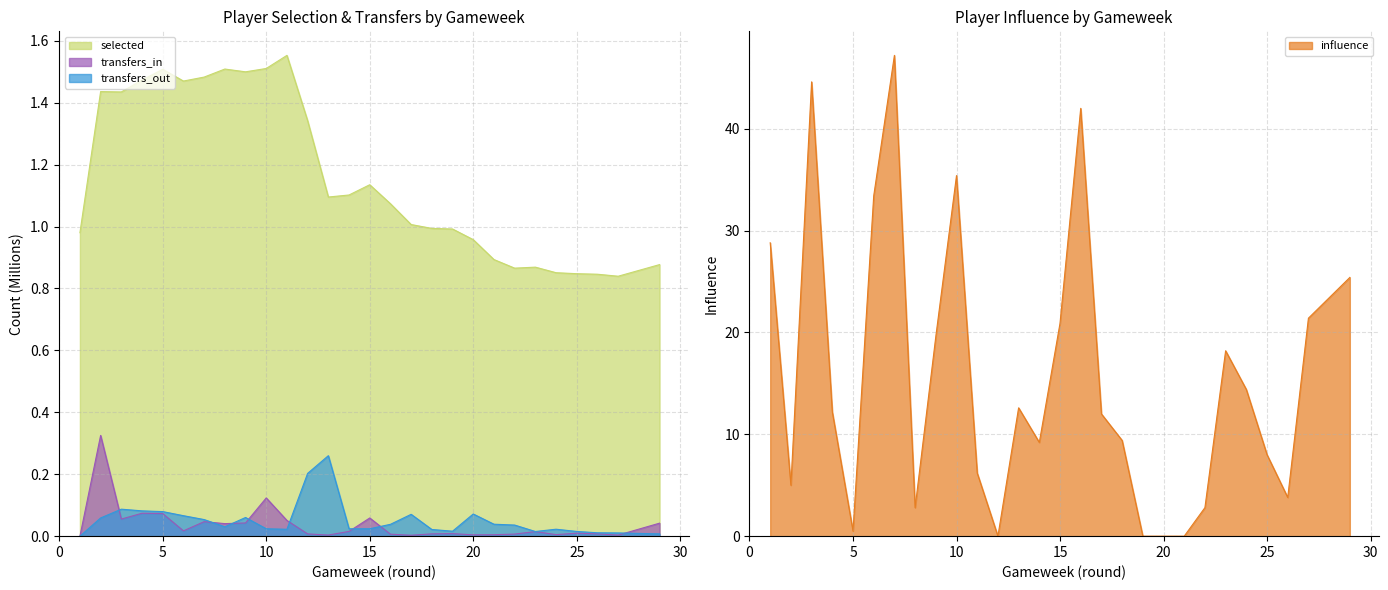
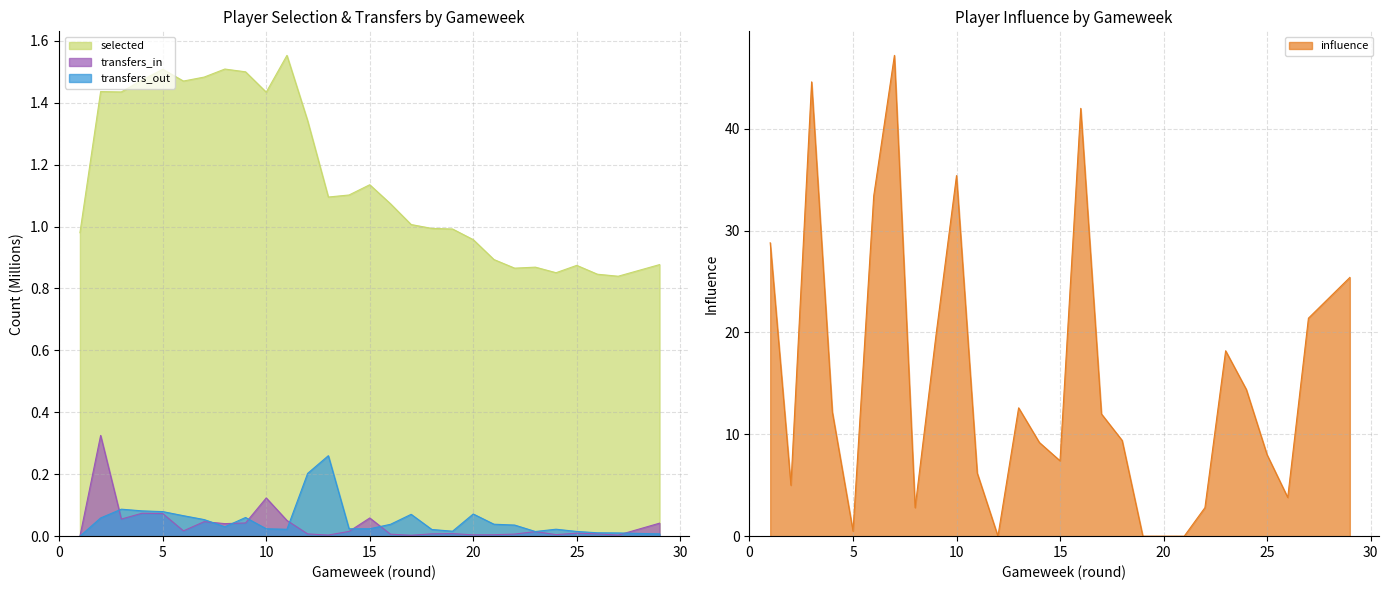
Player Selection & Transfers by Gameweek, selected, 10: 1.51 -> 1.43
Player Selection & Transfers by Gameweek, selected, 25: 0.85 -> 0.87
Player Influence by Gameweek, 15: 20.9 -> 7.4
